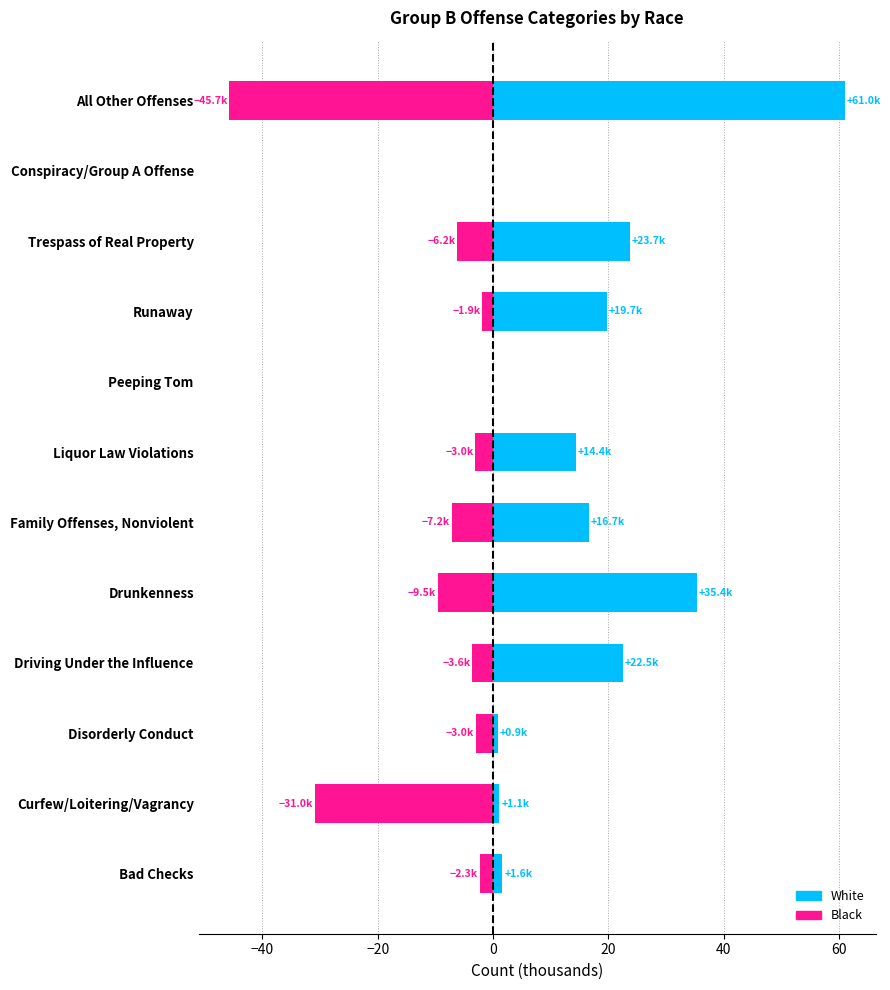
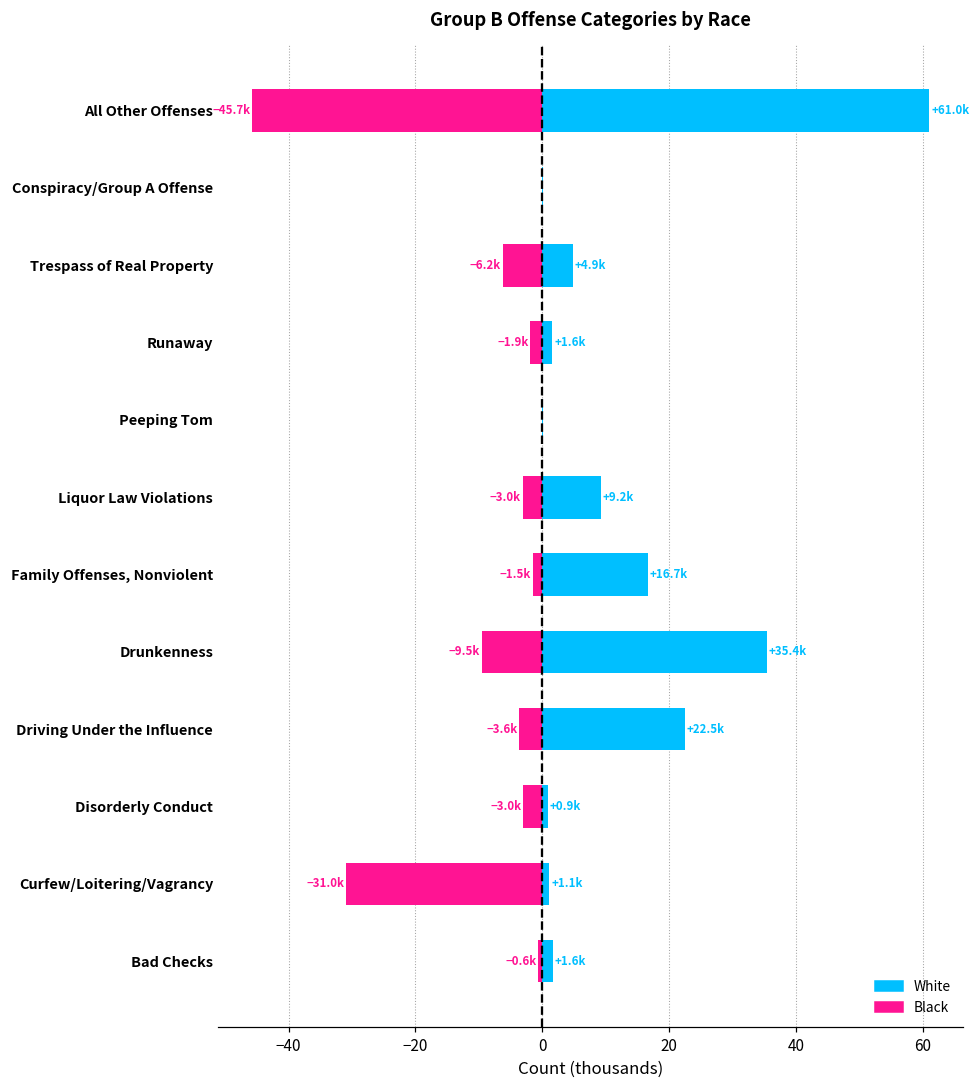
White, Trespass of Real Property: +23.7k -> +4.9k
White, Runaway: +19.7k -> +1.6k
White, Liquor Law Violations: +14.4k -> +9.2k
Black, Family Offenses, Nonviolent: -7.2k -> -1.5k
Black, Bad Checks: -2.3k -> -0.6k
